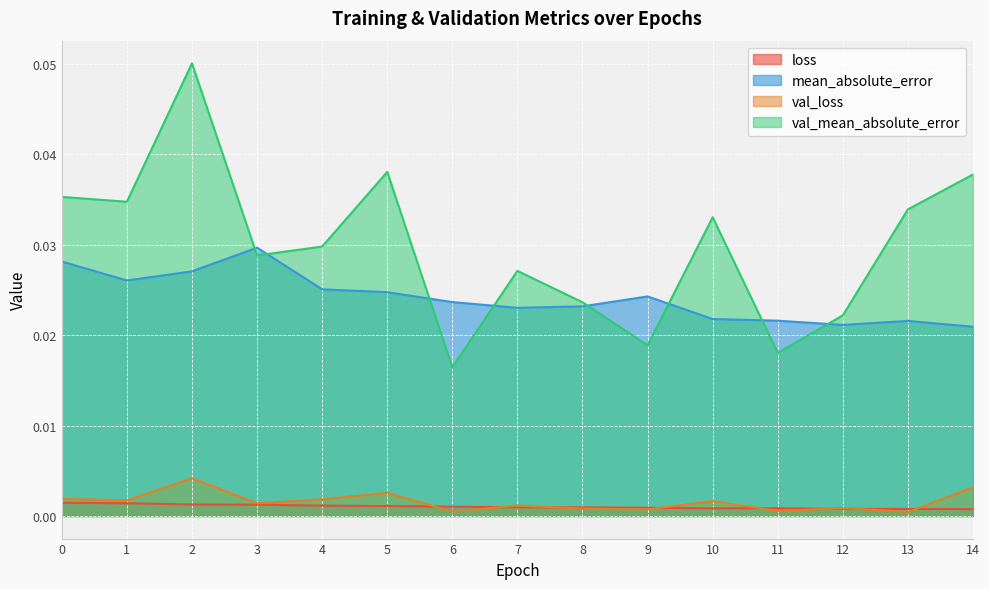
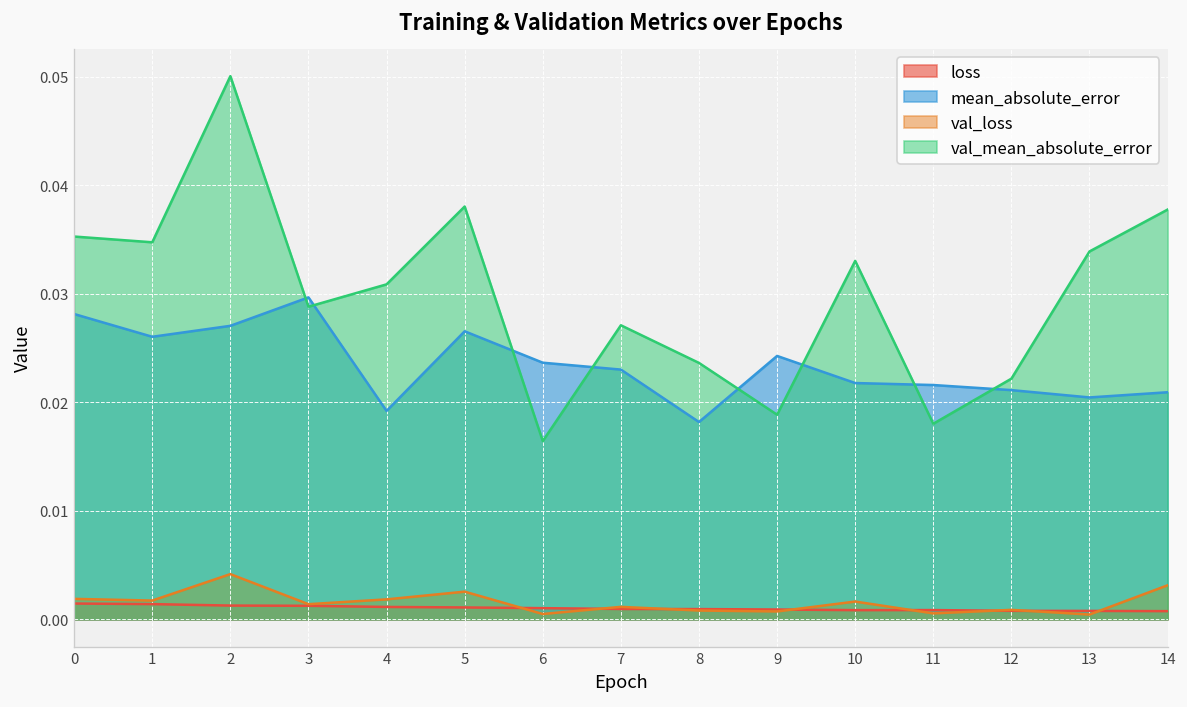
mean_absolute_error, 4: 0.025 -> 0.019
val_mean_absolute_error, 4: 0.030 -> 0.031
mean_absolute_error, 5: 0.025 -> 0.027
mean_absolute_error, 8: 0.023 -> 0.018
mean_absolute_error, 13: 0.022 -> 0.020
